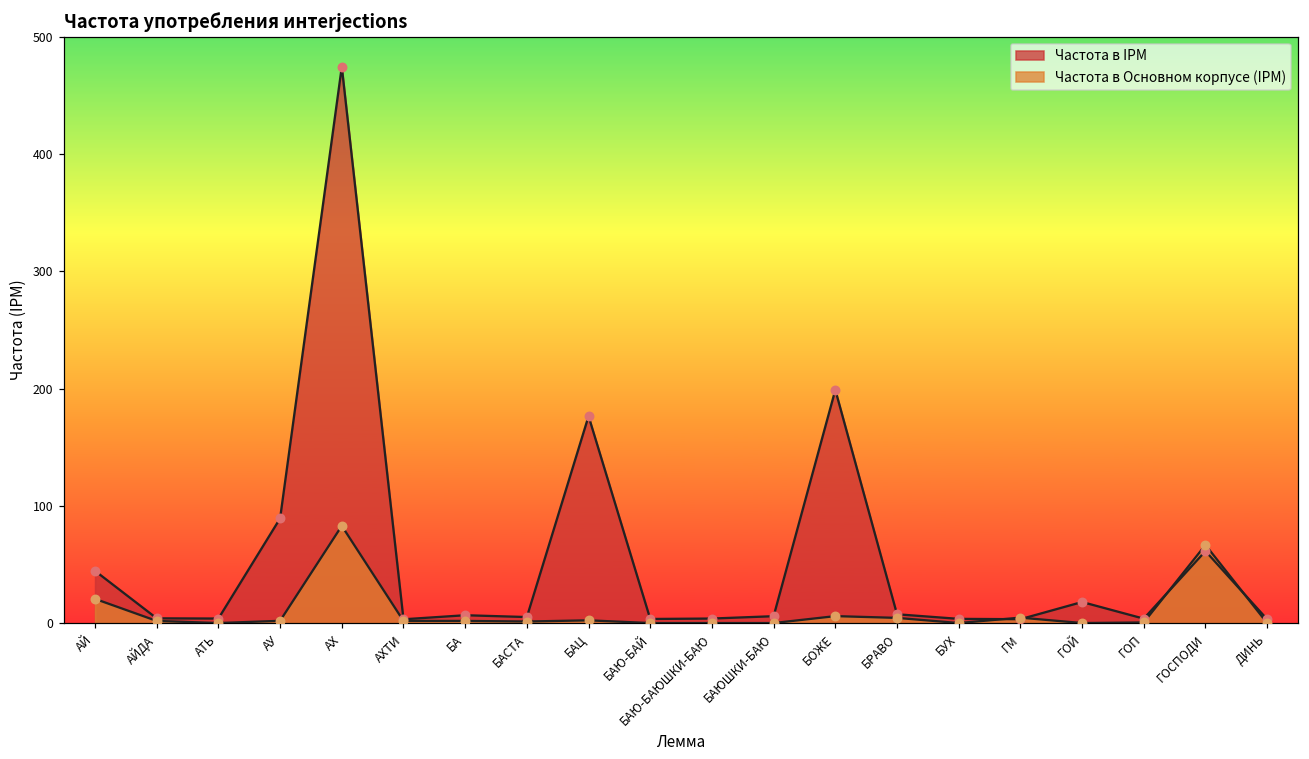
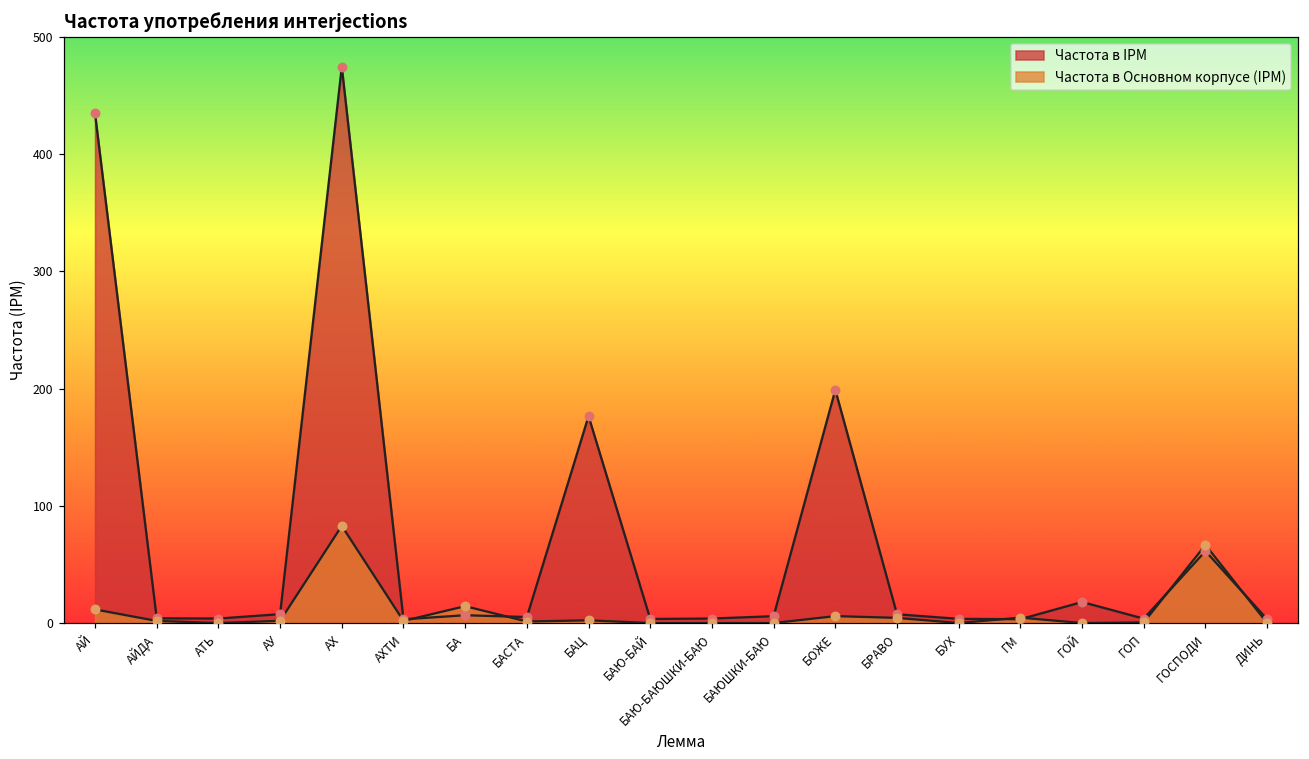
Частота в IPM, АЙ: 44 -> 435
Частота в Основном корпусе (IPM), АЙ: 21 -> 12
Частота в IPM, АУ: 89 -> 8
Частота в Основном корпусе (IPM), БА: 2 -> 14
